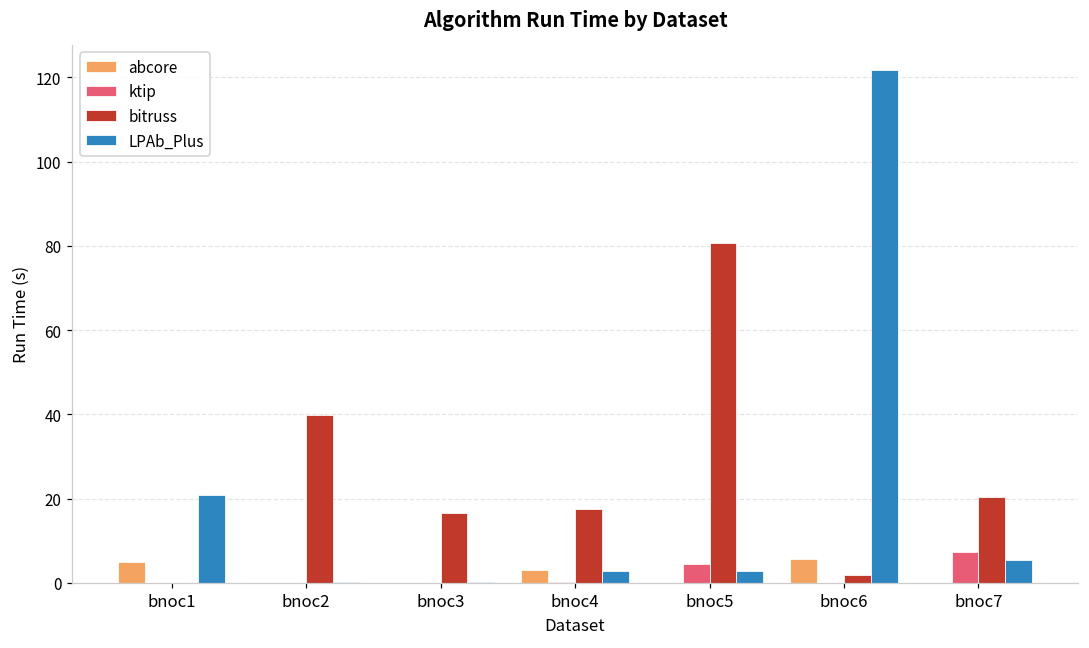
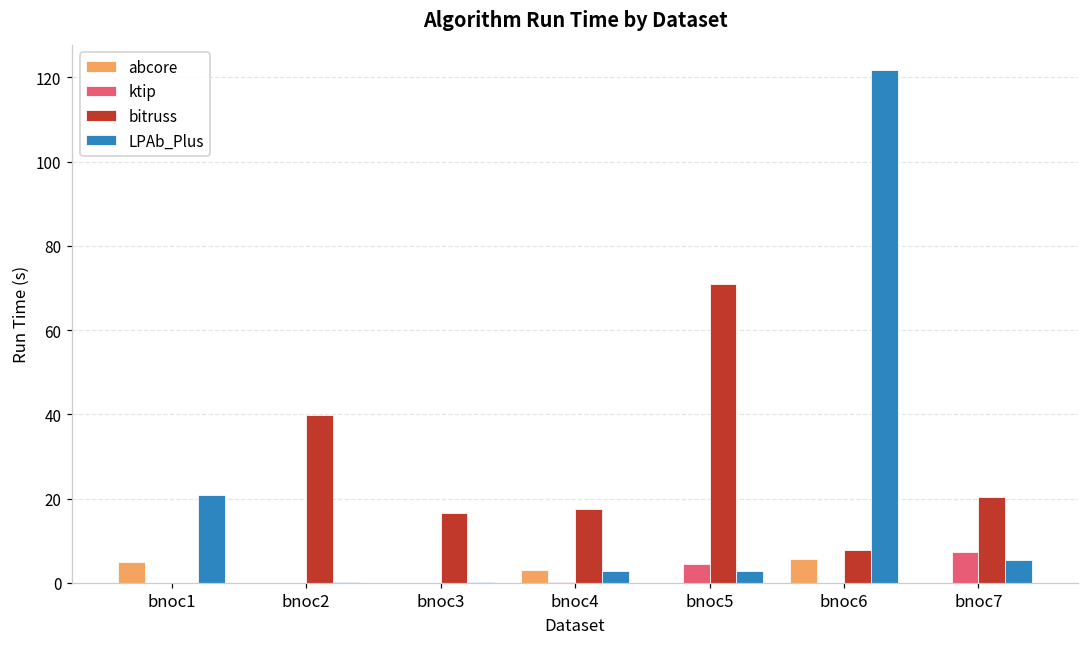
bitruss, bnoc5: 81 -> 71
bitruss, bnoc6: 2 -> 8
